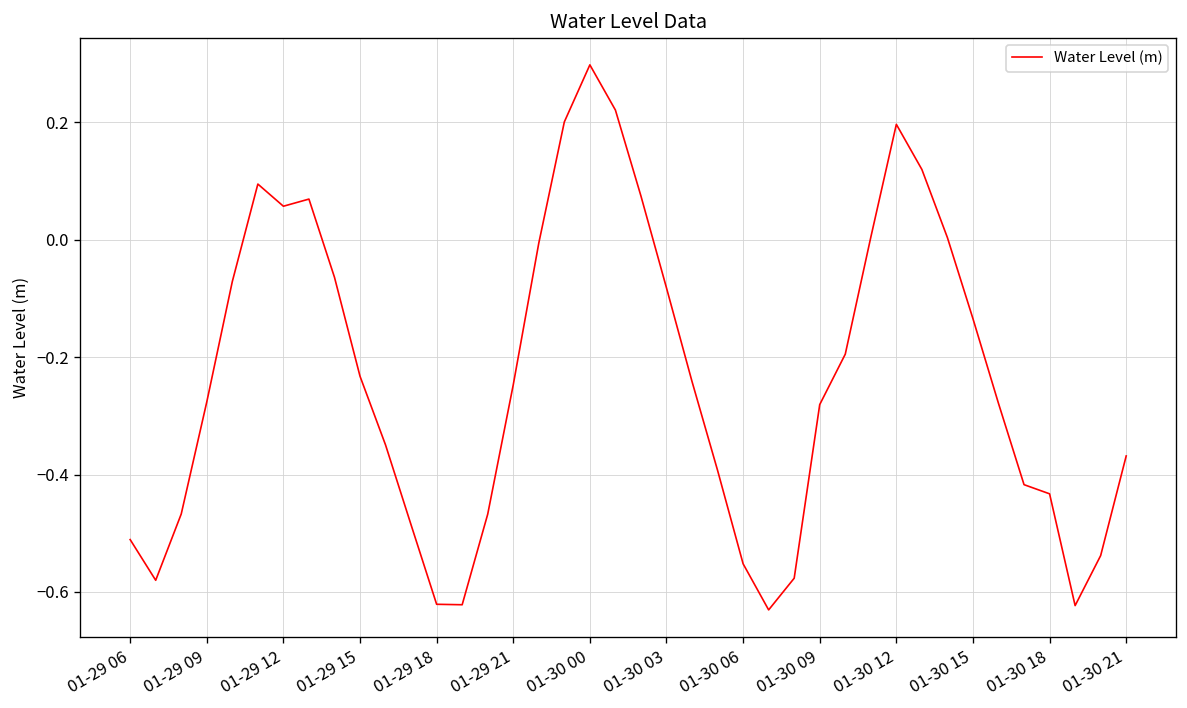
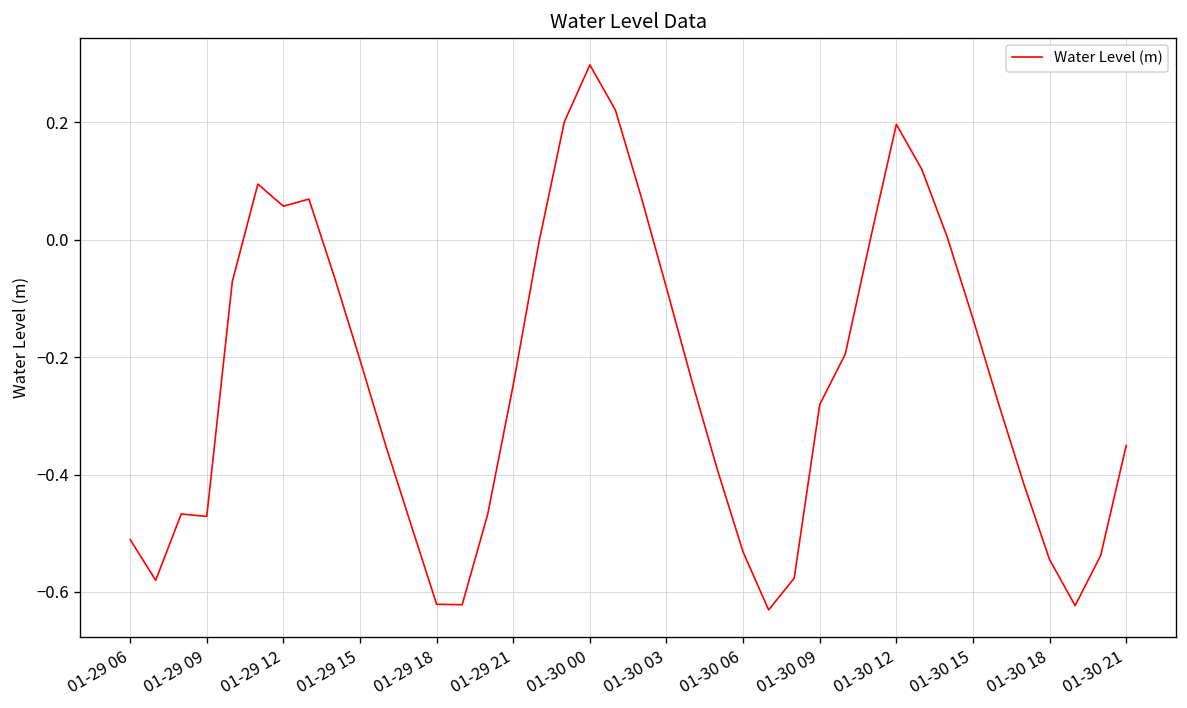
01-29 09: -0.28 -> -0.47
01-29 15: -0.23 -> -0.20
01-30 06: -0.55 -> -0.53
01-30 18: -0.43 -> -0.54
01-30 21: -0.37 -> -0.35
